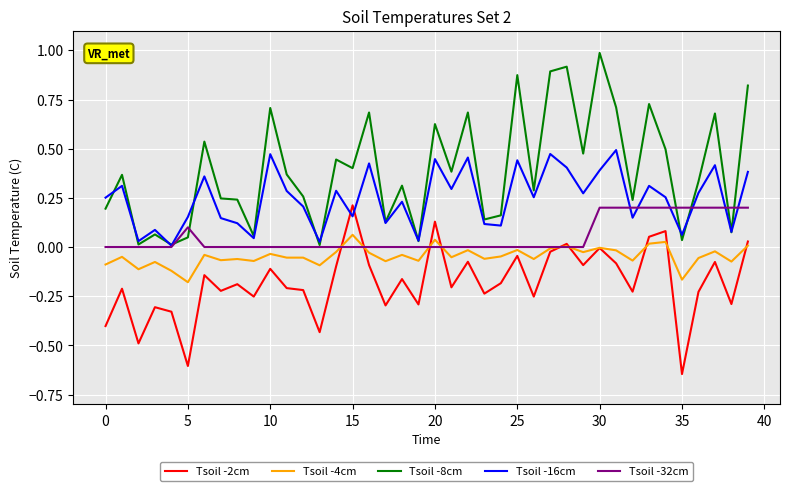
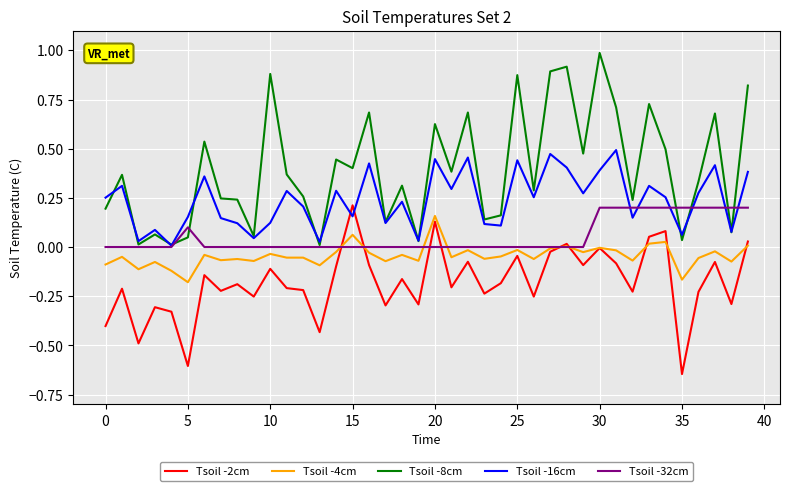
Tsoil -8cm, 10: 0.71 -> 0.88
Tsoil -16cm, 10: 0.47 -> 0.12
Tsoil -4cm, 20: 0.04 -> 0.16
